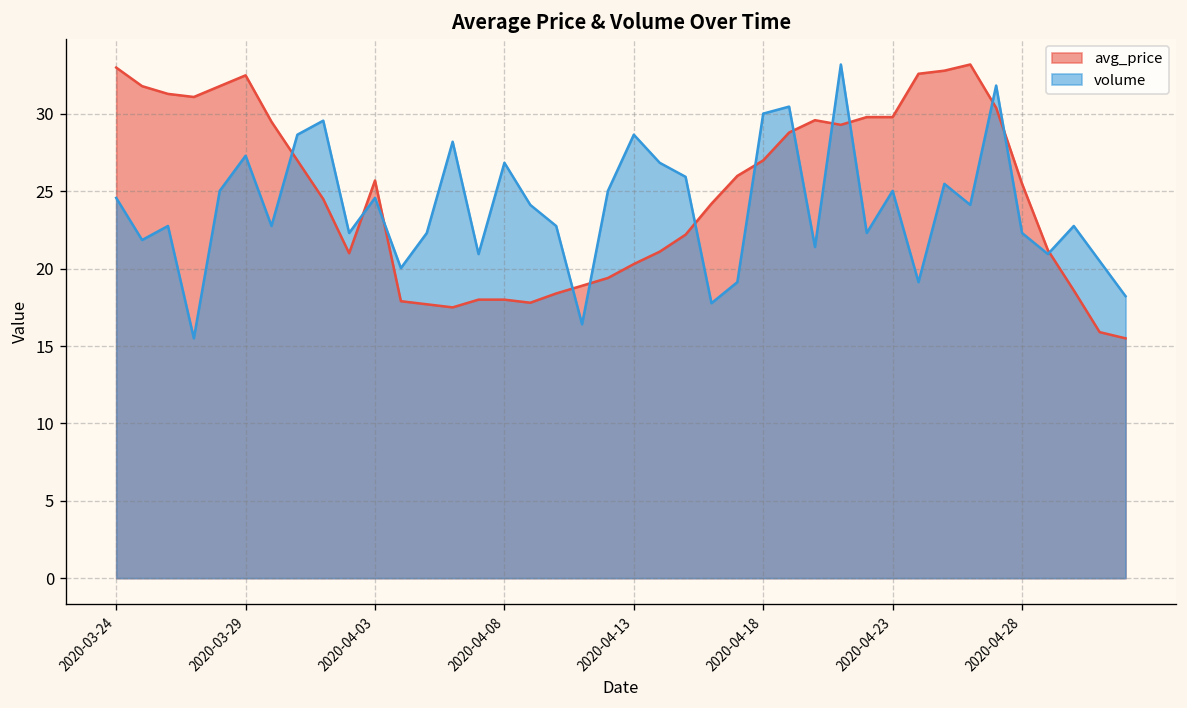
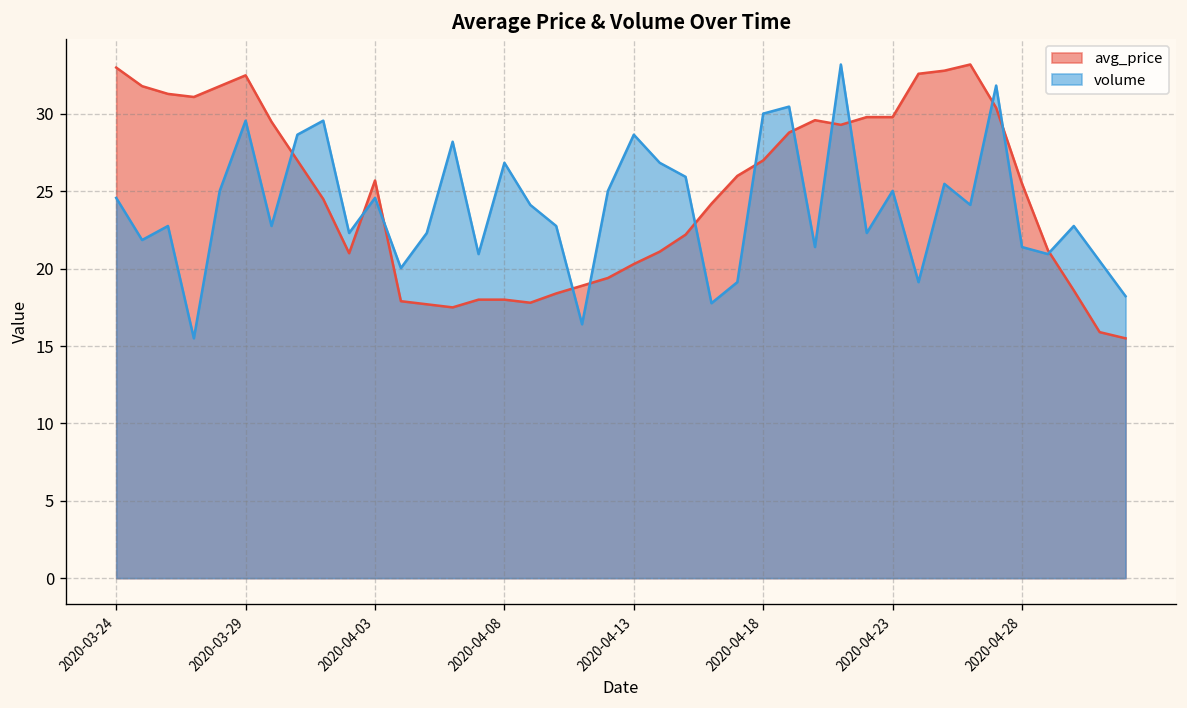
volume, 2020-03-29: 27.3 -> 29.6
volume, 2020-04-28: 22.3 -> 21.4
